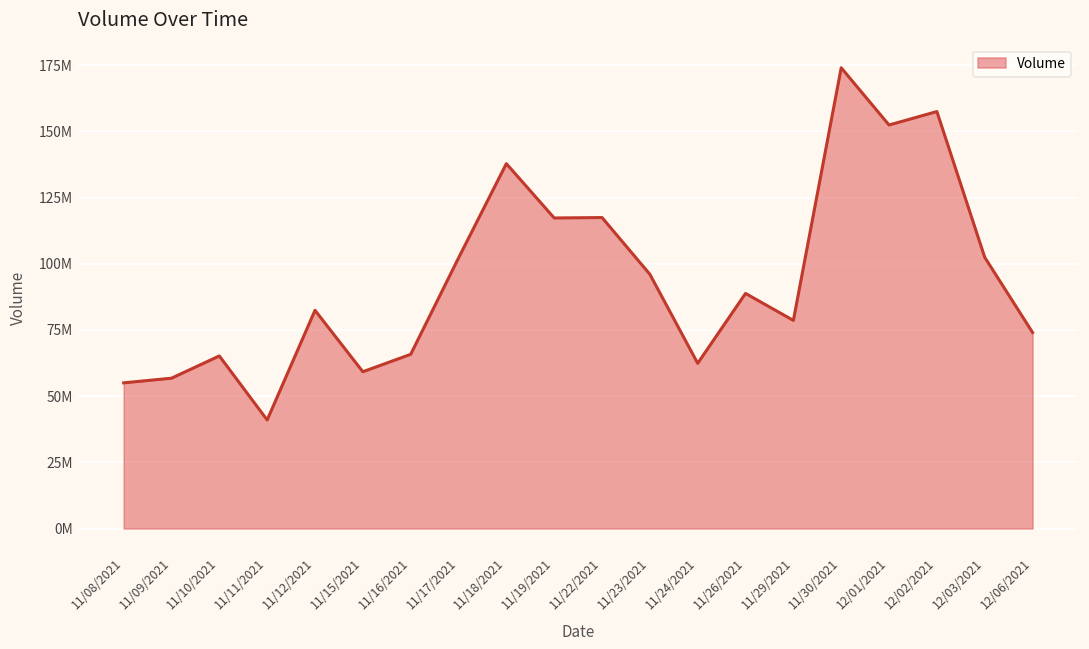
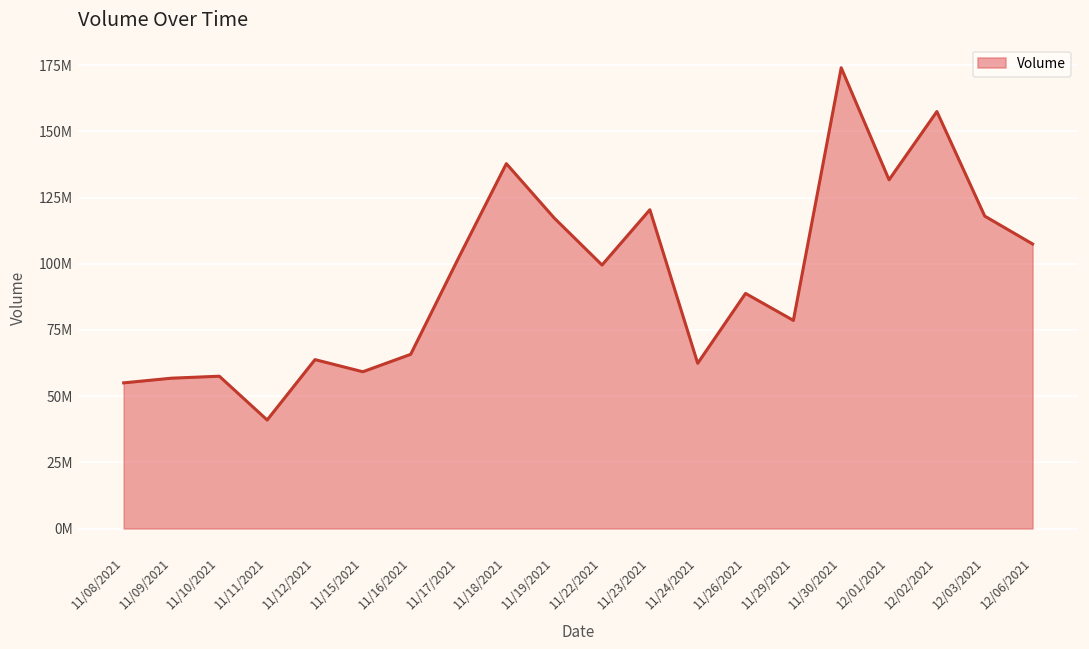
11/10/2021: 65000000 -> 58000000
11/12/2021: 82000000 -> 64000000
11/22/2021: 117000000 -> 100000000
11/23/2021: 96000000 -> 120000000
12/01/2021: 152000000 -> 132000000
12/03/2021: 102000000 -> 118000000
12/06/2021: 74000000 -> 107000000
